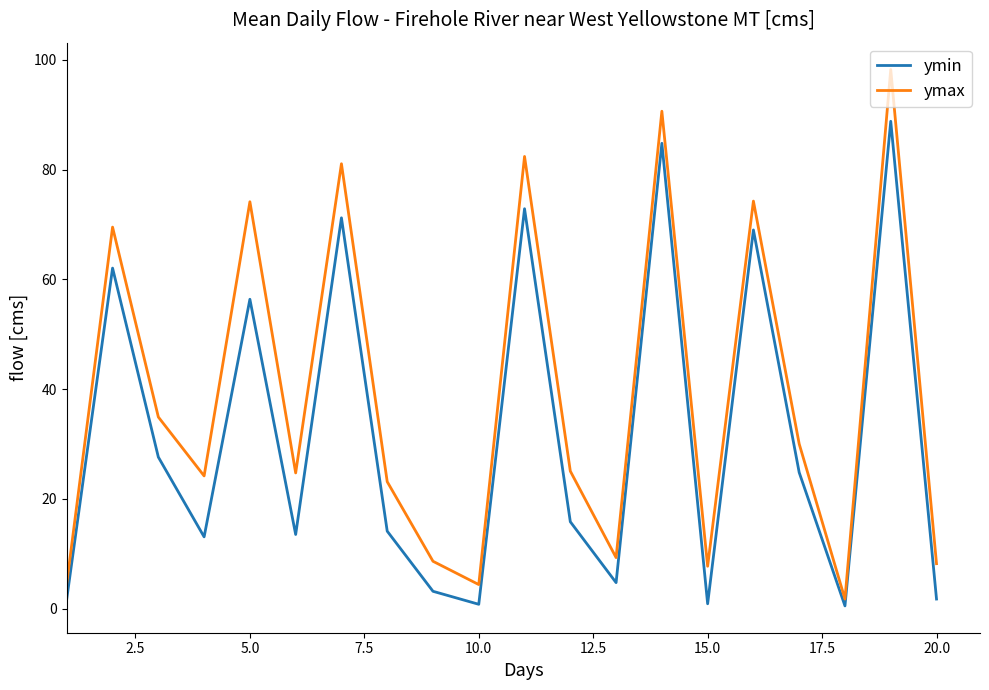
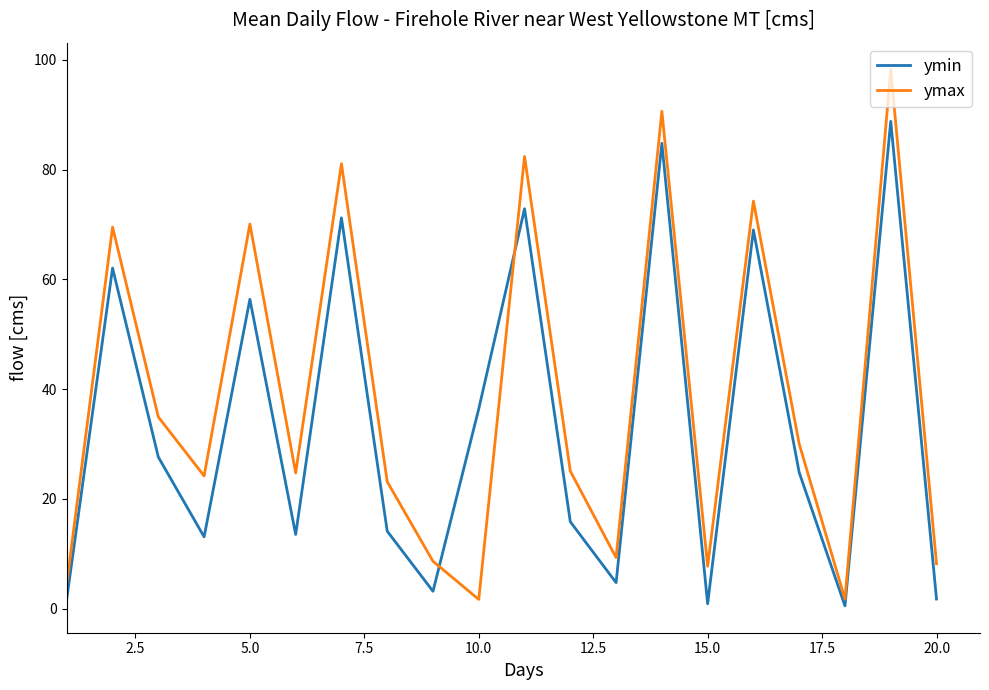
ymax, 5.0: 74 -> 70
ymin, 10.0: 1 -> 36
ymax, 10.0: 4 -> 2
